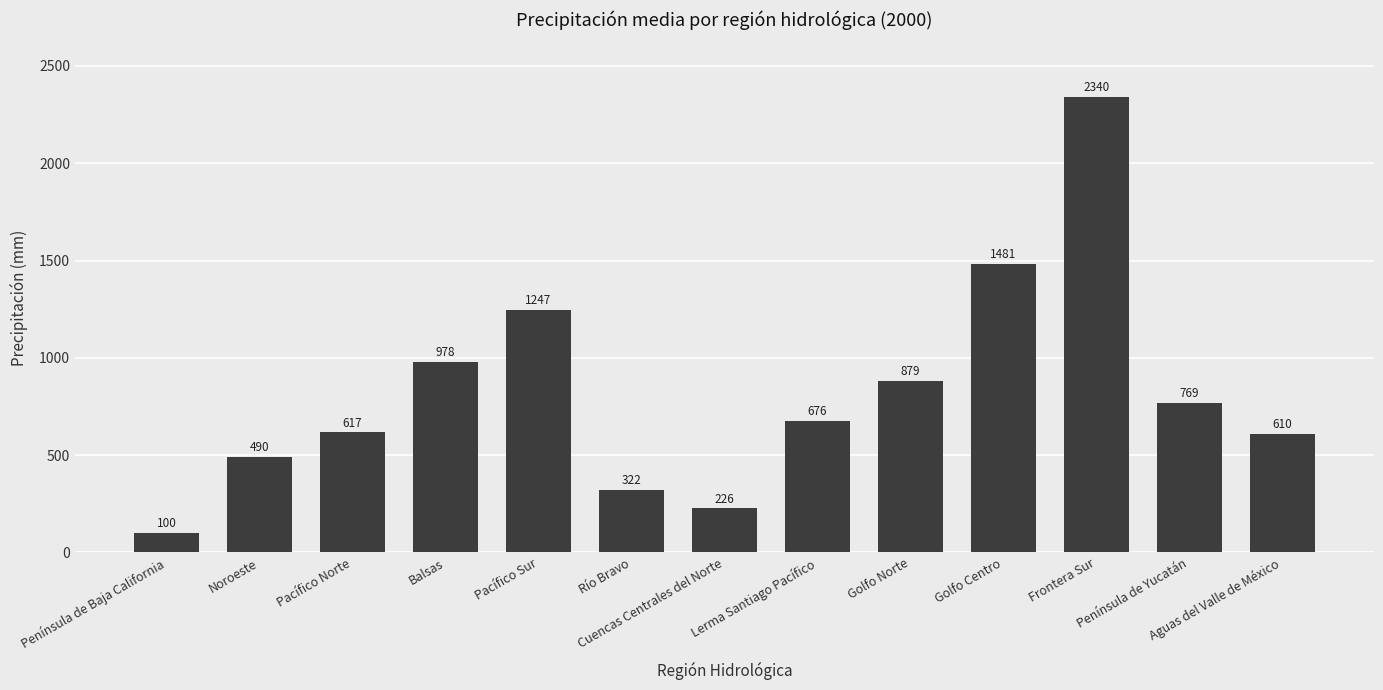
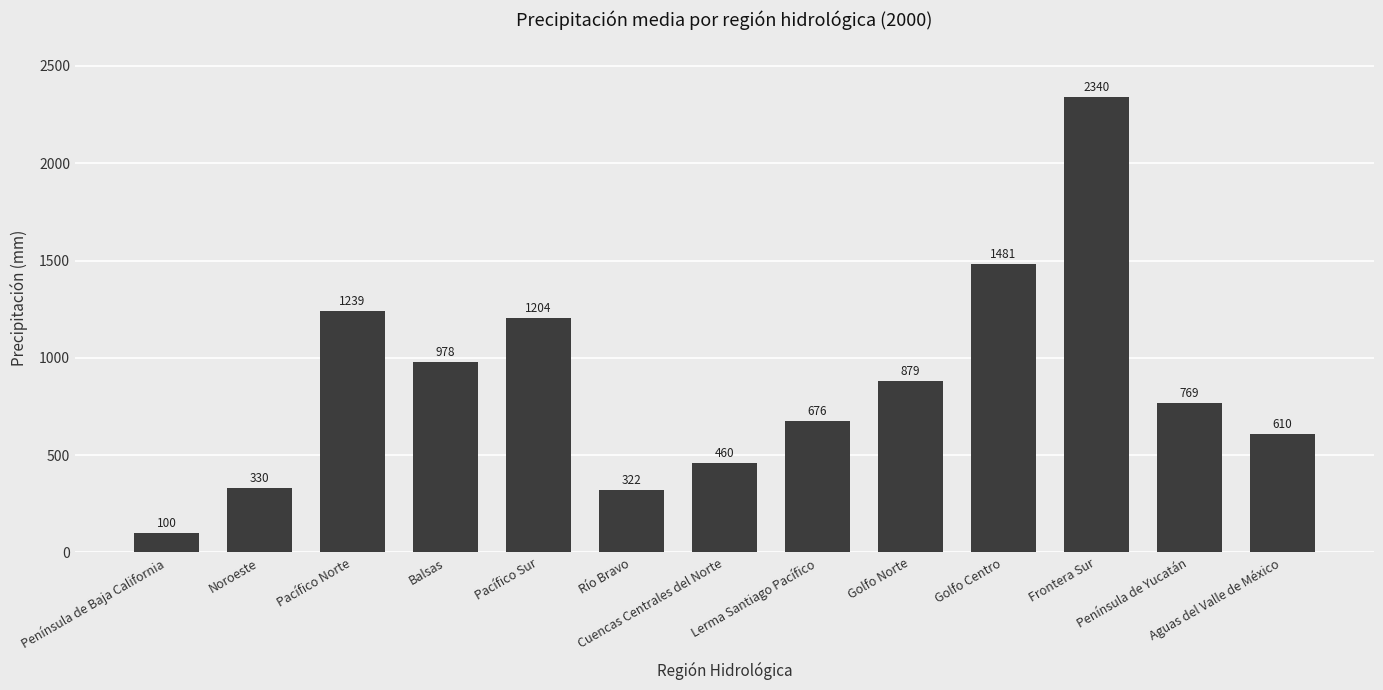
Noroeste: 490 -> 330
Pacífico Norte: 617 -> 1239
Pacífico Sur: 1247 -> 1204
Cuencas Centrales del Norte: 226 -> 460
